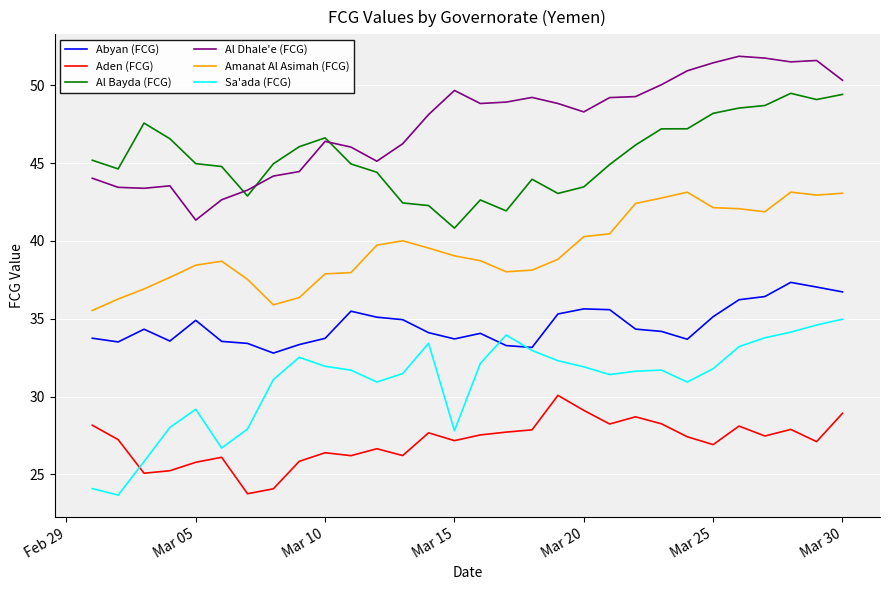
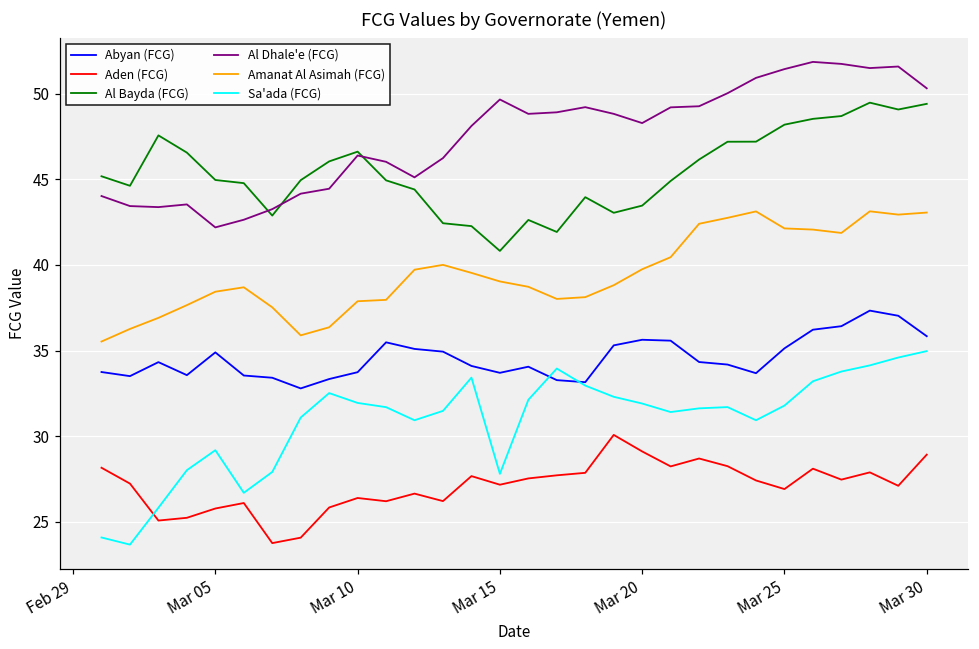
Al Dhale'e (FCG), Mar 05: 41.3 -> 42.2
Amanat Al Asimah (FCG), Mar 20: 40.3 -> 39.7
Abyan (FCG), Mar 30: 36.7 -> 35.8
